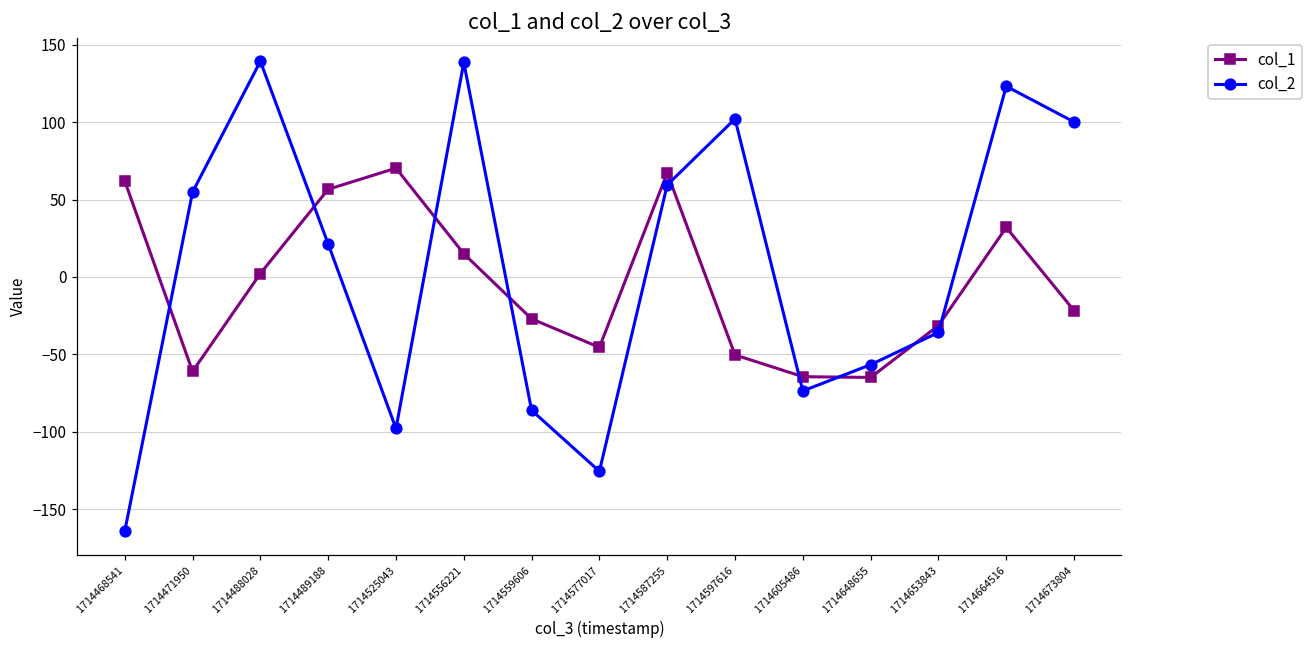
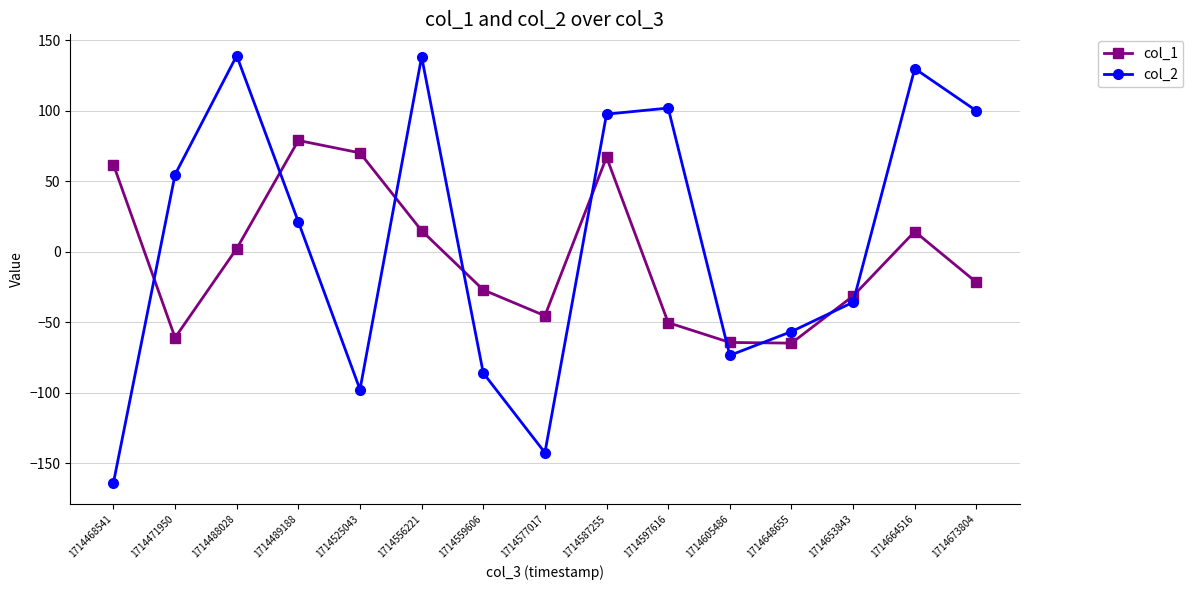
col_1, 1714489188: 57 -> 79
col_2, 1714577017: -125 -> -143
col_2, 1714587255: 59 -> 98
col_1, 1714664516: 32 -> 14
col_2, 1714664516: 123 -> 130
